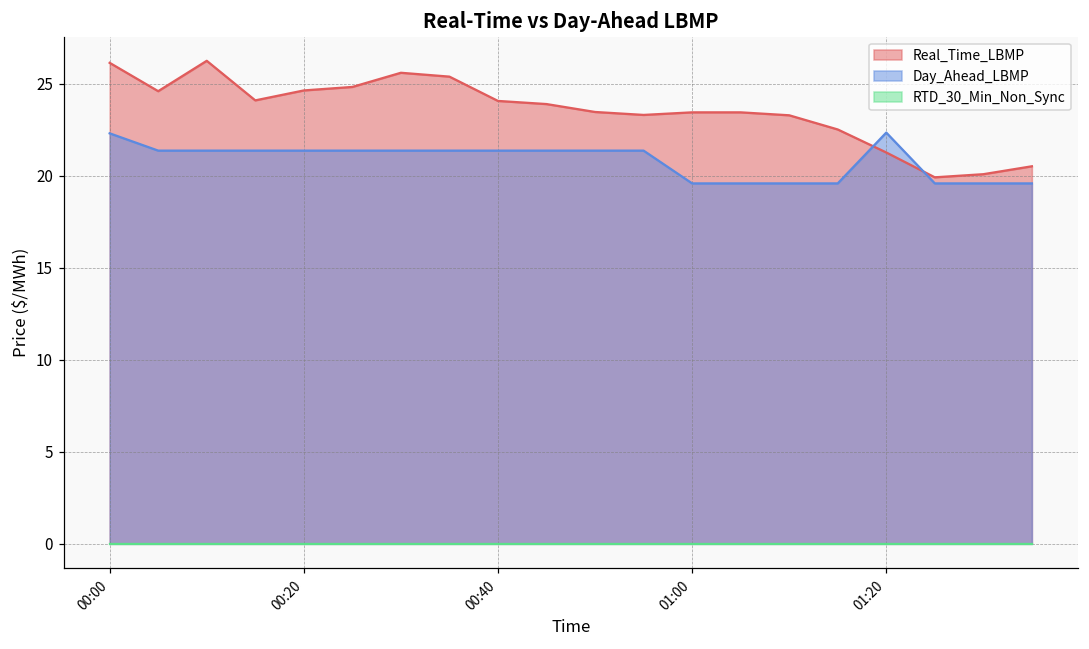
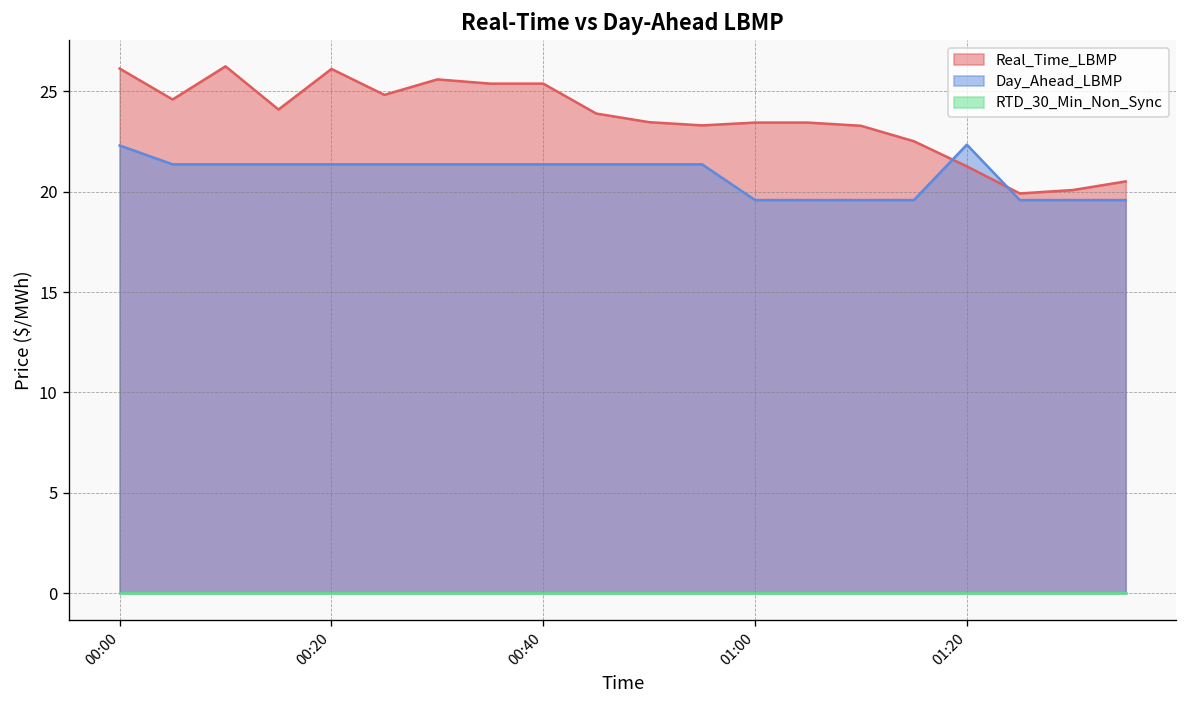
Real_Time_LBMP, 00:20: 24.6 -> 26.1
Real_Time_LBMP, 00:40: 24.1 -> 25.4
